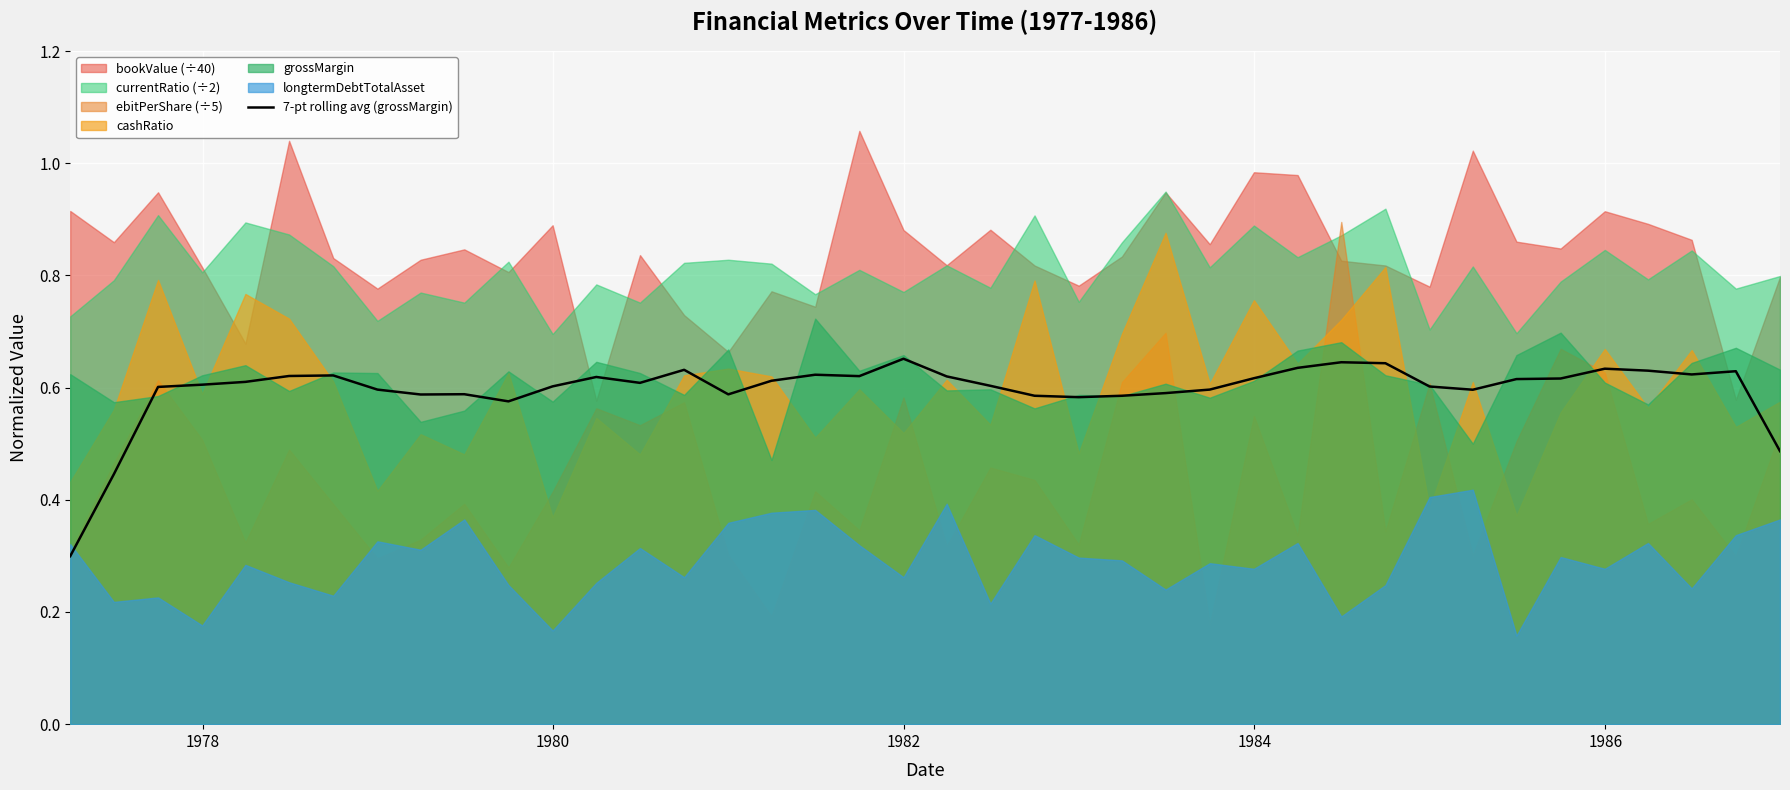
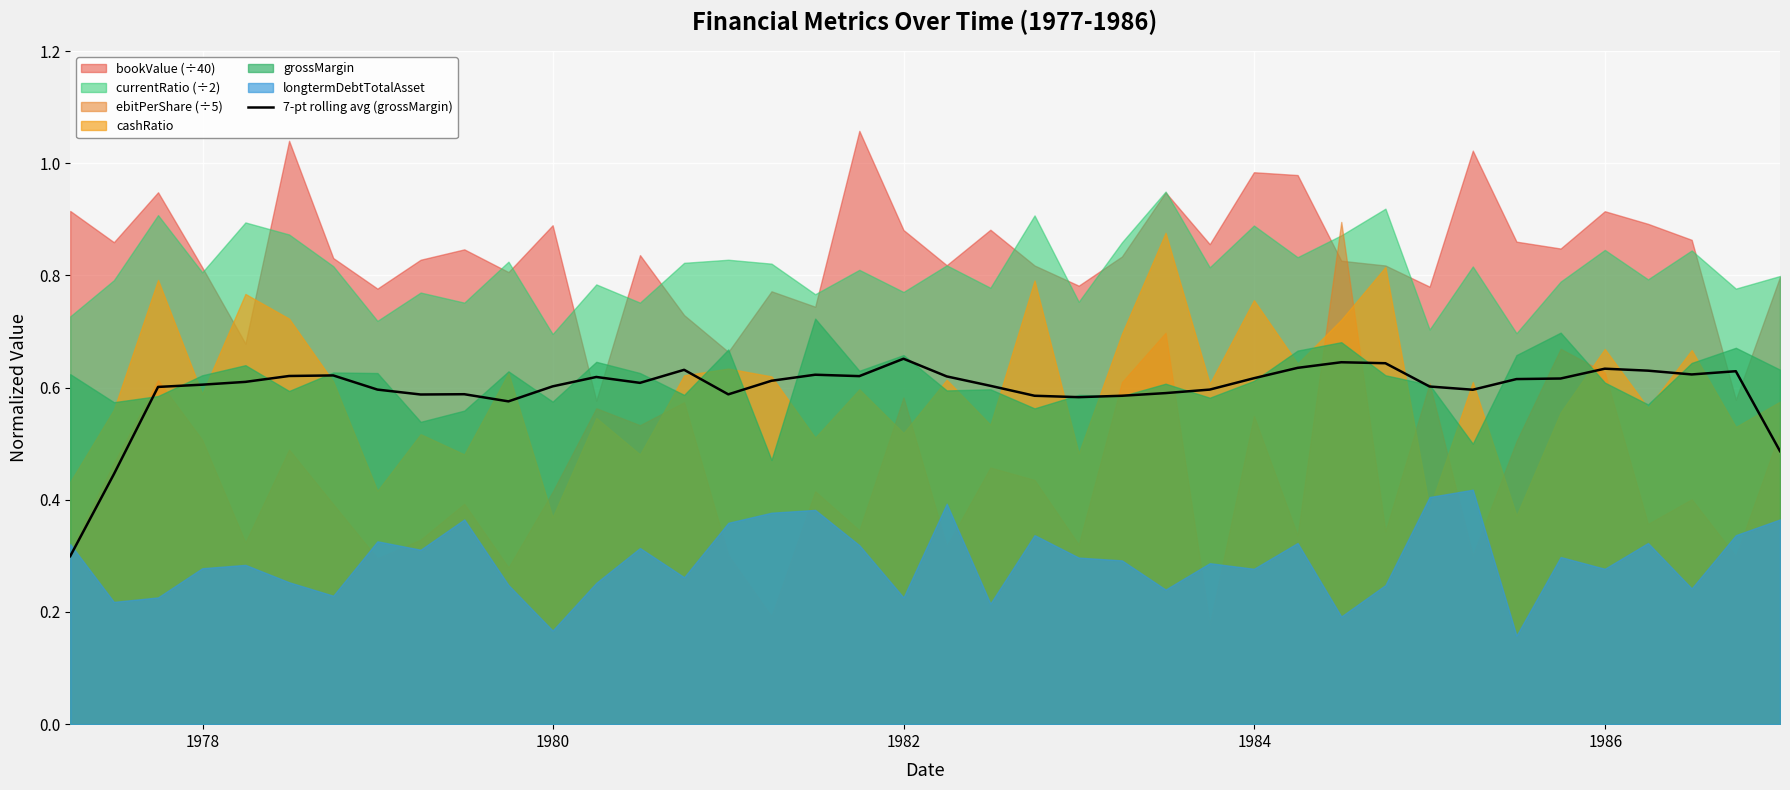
longtermDebtTotalAsset, 1978: 0.18 -> 0.28
longtermDebtTotalAsset, 1982: 0.26 -> 0.23
